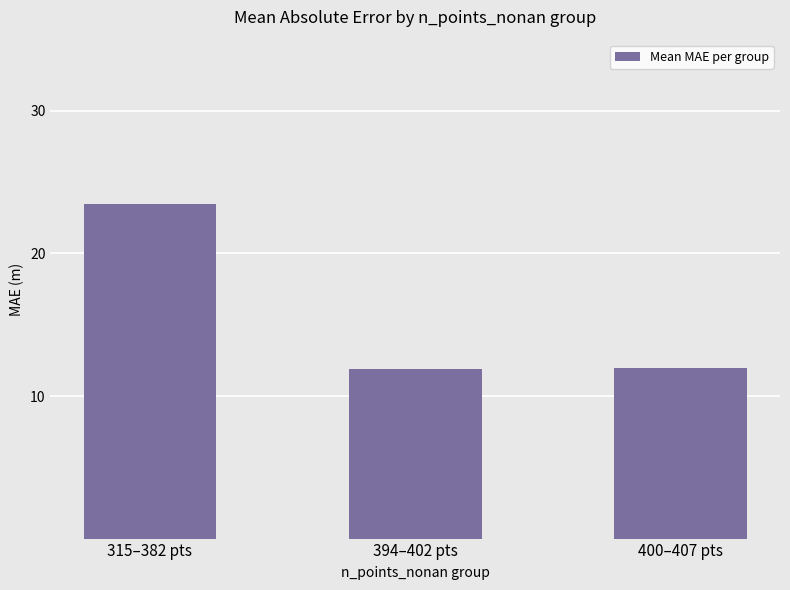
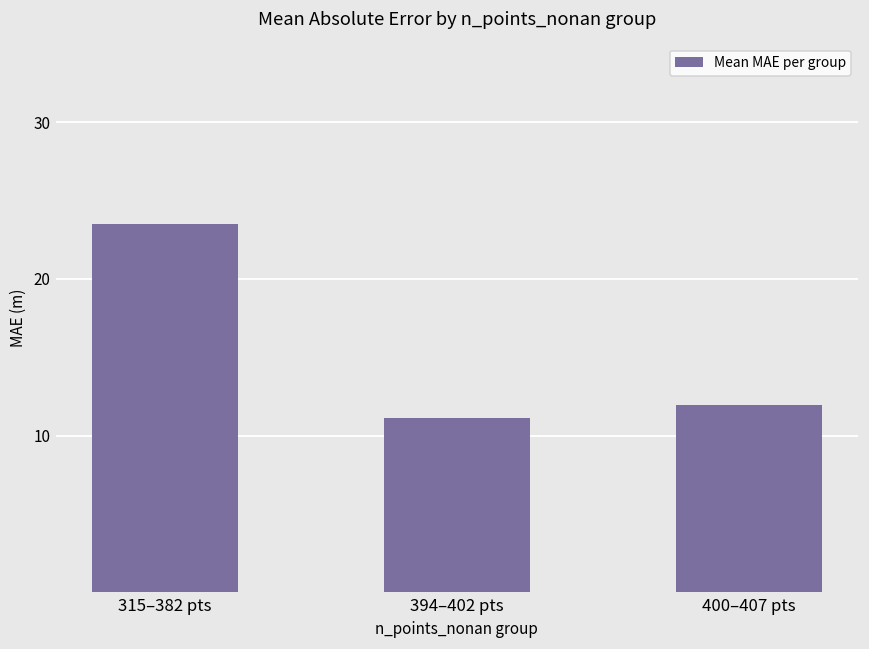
394–402 pts: 11.9 -> 11.1
